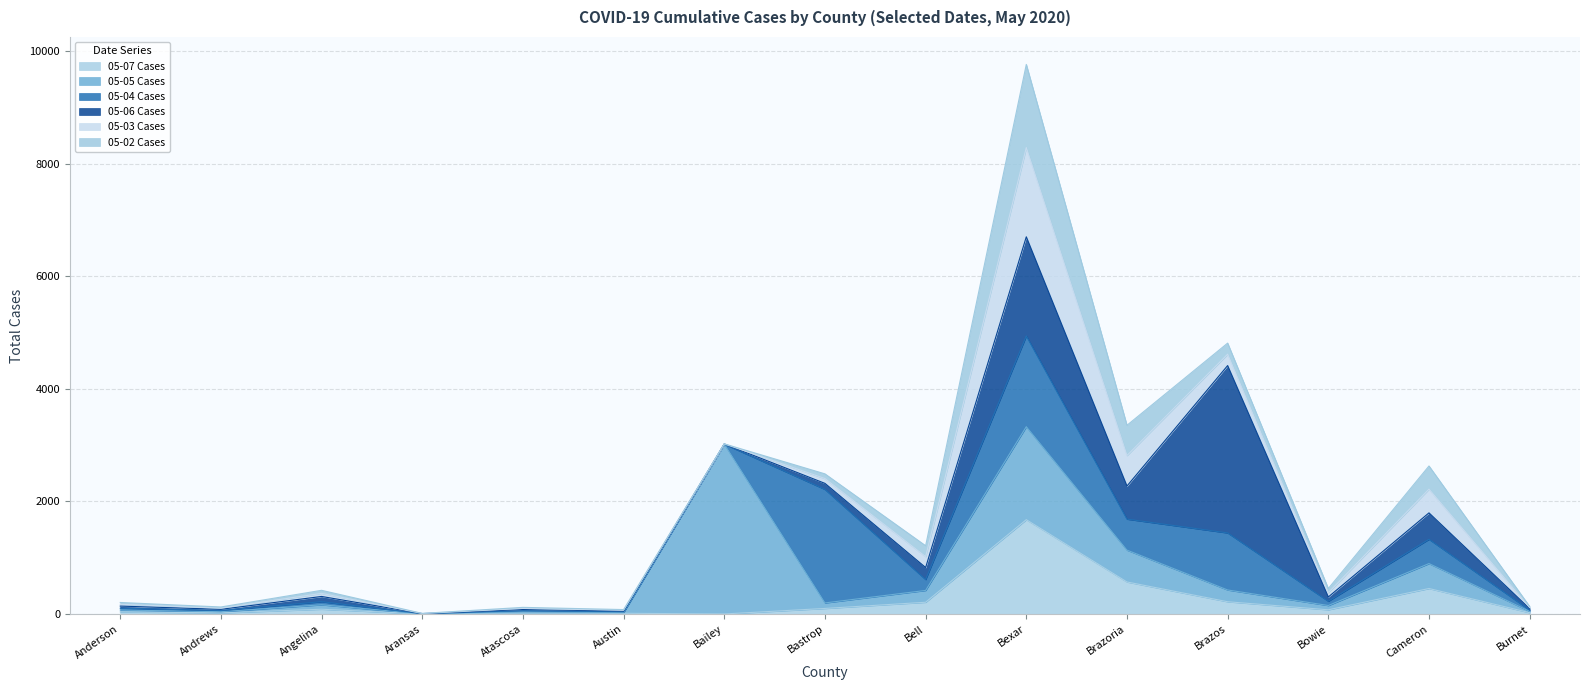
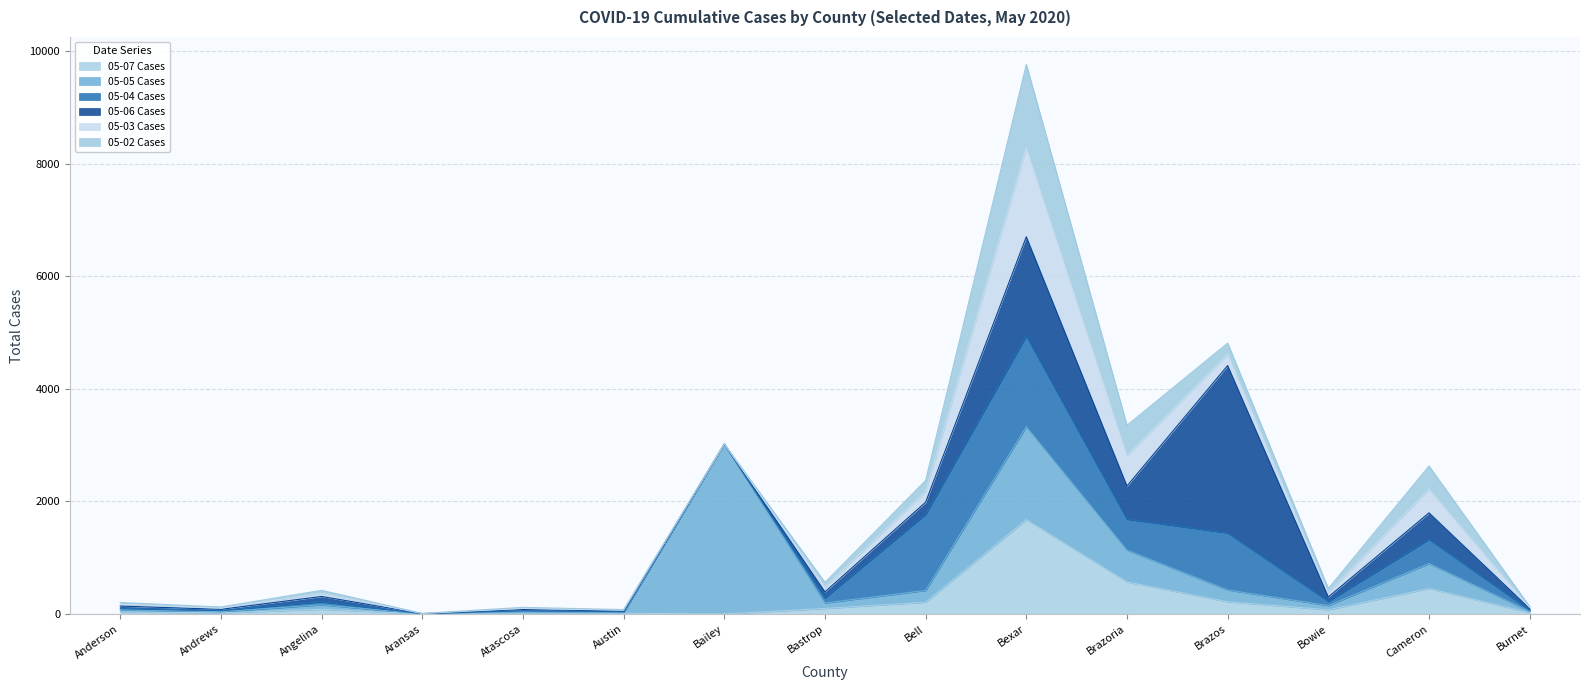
05-04 Cases, Bastrop: 2000 -> 100
05-04 Cases, Bell: 200 -> 1400
